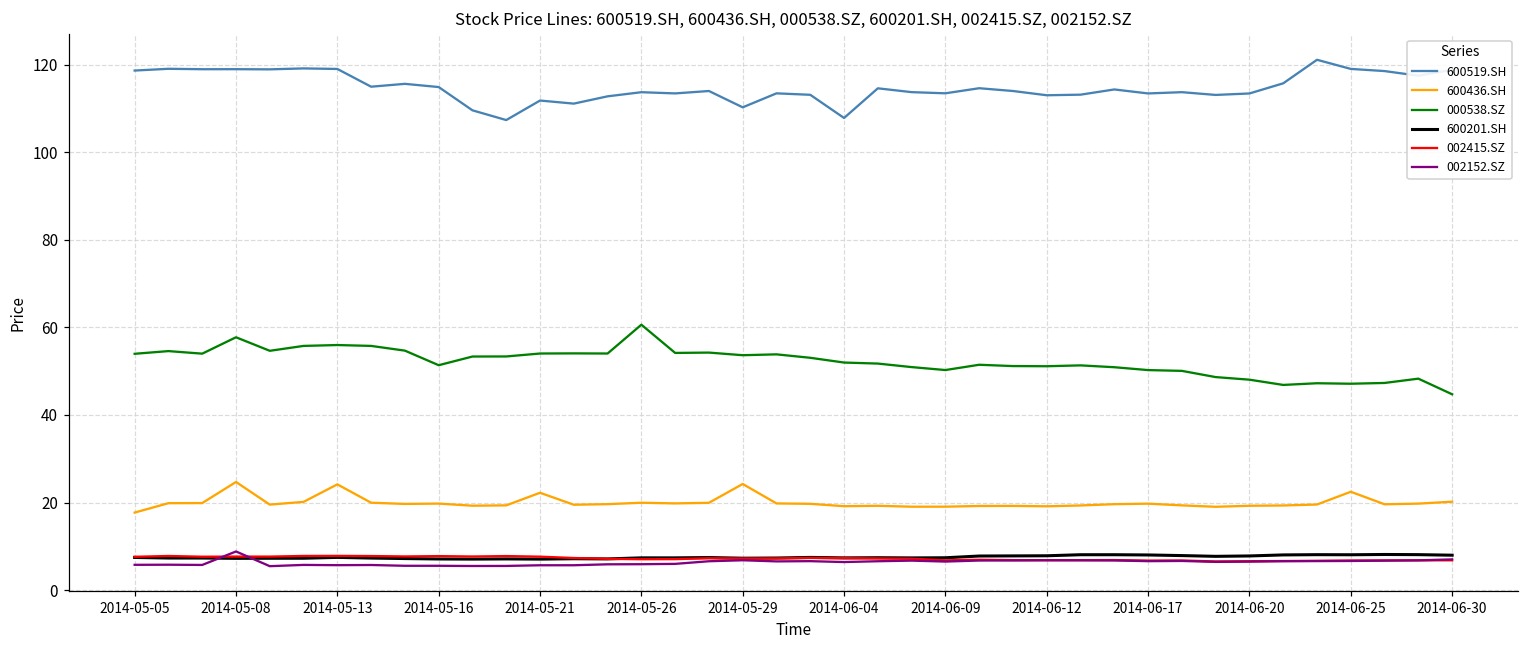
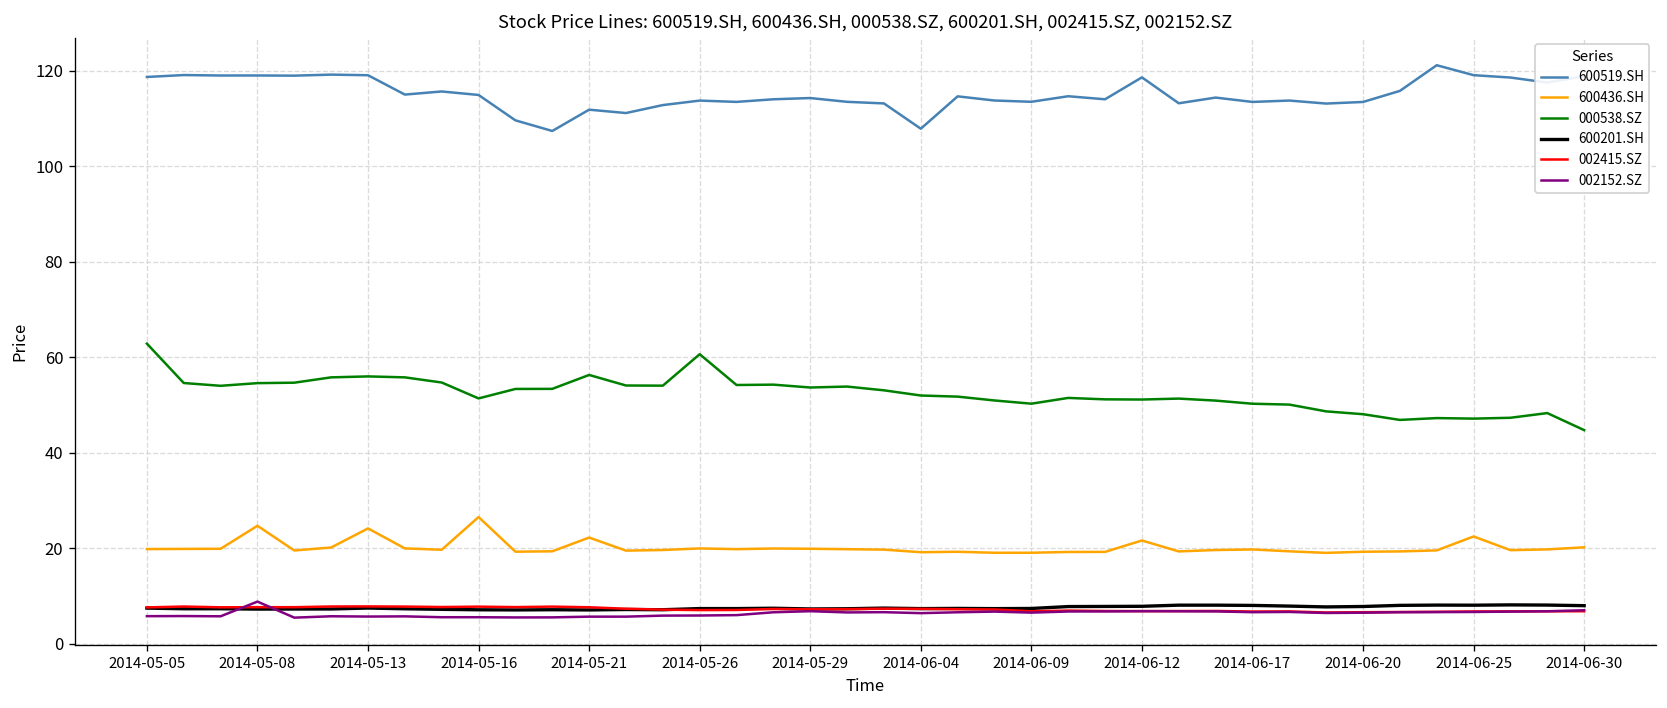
600436.SH, 2014-05-05: 18 -> 20
000538.SZ, 2014-05-05: 54 -> 63
000538.SZ, 2014-05-08: 58 -> 55
600436.SH, 2014-05-16: 20 -> 27
000538.SZ, 2014-05-21: 54 -> 56
600519.SH, 2014-05-29: 110 -> 114
600436.SH, 2014-05-29: 24 -> 20
600519.SH, 2014-06-12: 113 -> 119
600436.SH, 2014-06-12: 19 -> 22
